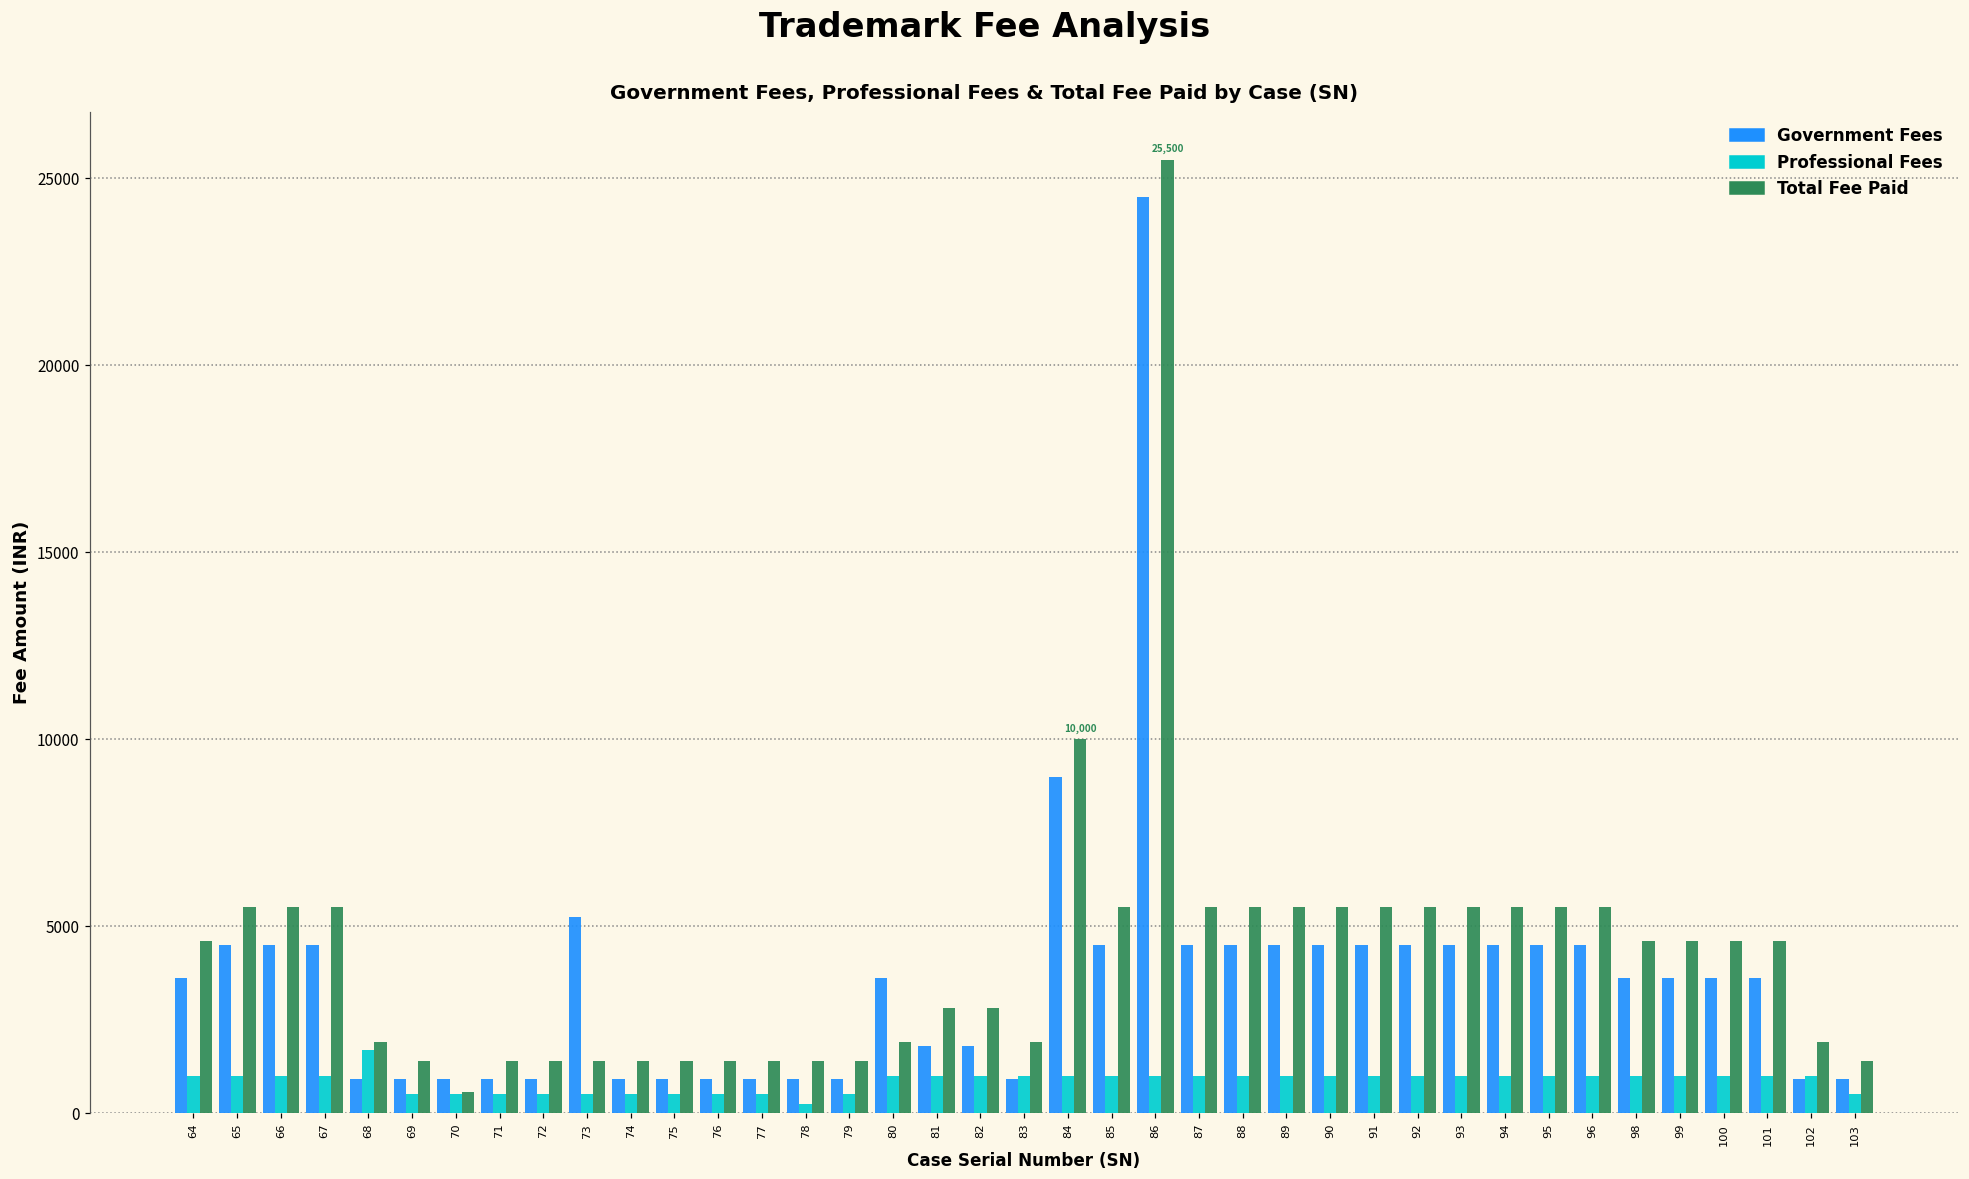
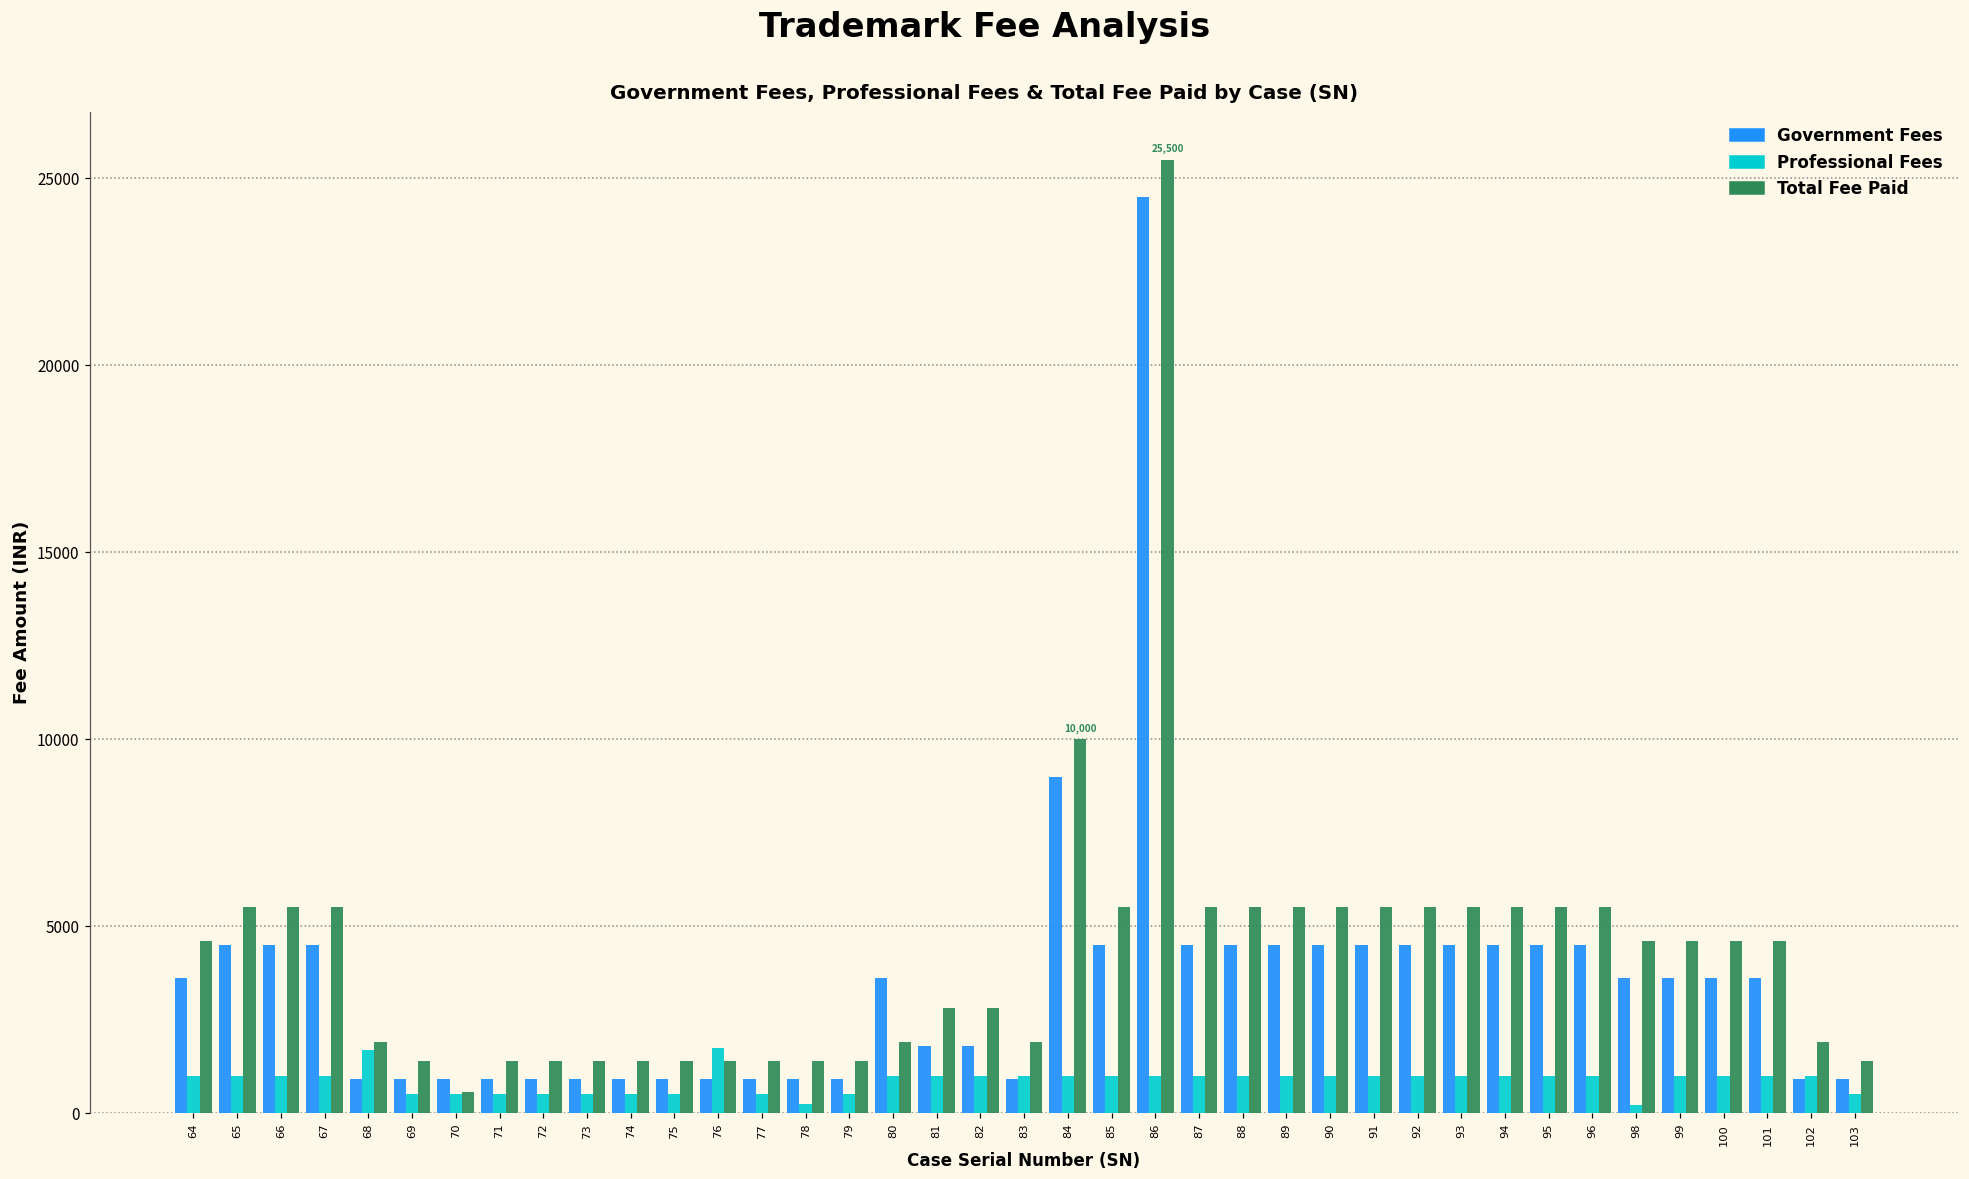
Government Fees, 73: 5200 -> 900
Professional Fees, 76: 500 -> 1700
Professional Fees, 98: 1000 -> 200
